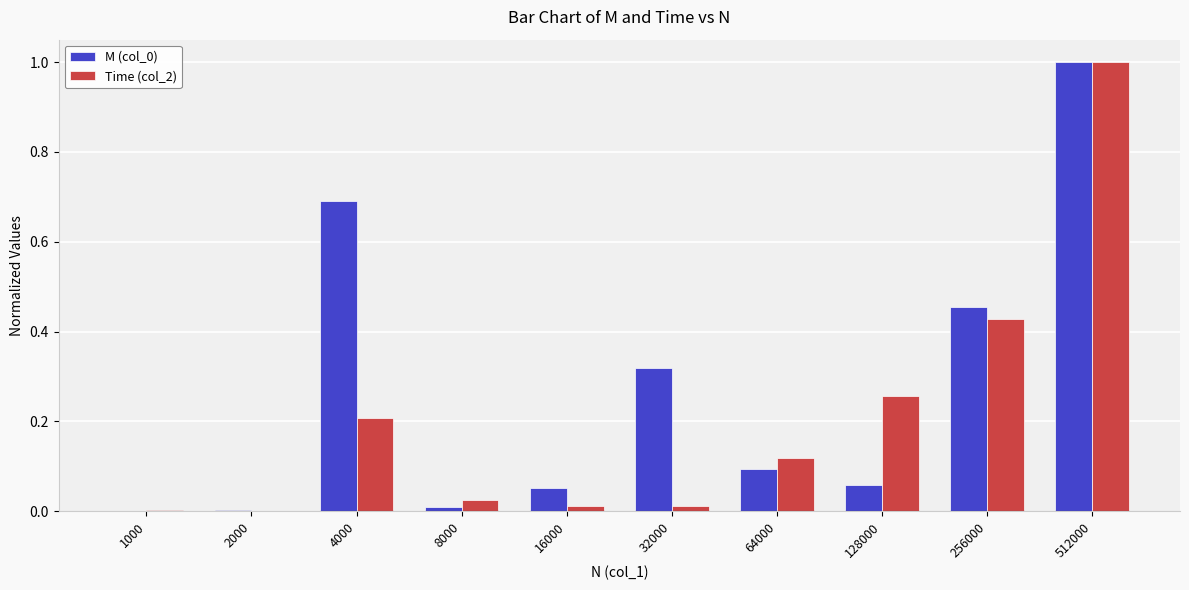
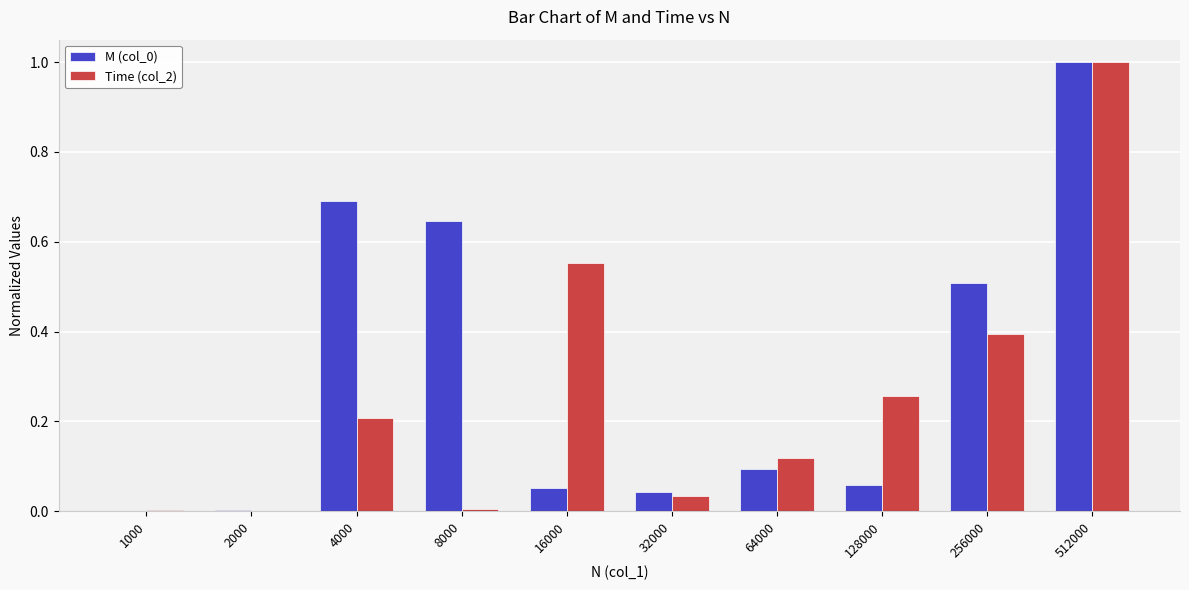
M (col_0), 8000: 0.01 -> 0.65
Time (col_2), 8000: 0.02 -> 0.01
Time (col_2), 16000: 0.01 -> 0.55
M (col_0), 32000: 0.32 -> 0.04
Time (col_2), 32000: 0.01 -> 0.03
M (col_0), 256000: 0.46 -> 0.51
Time (col_2), 256000: 0.43 -> 0.39
